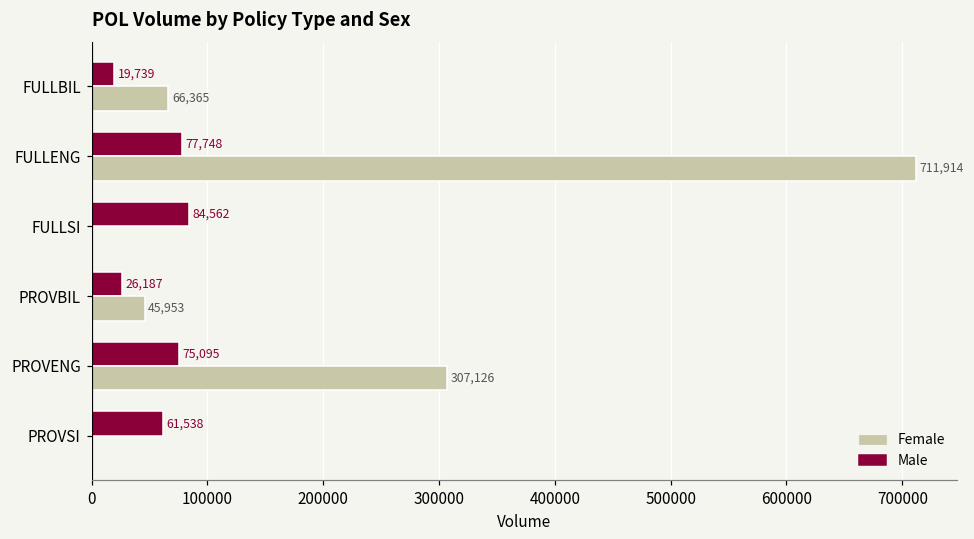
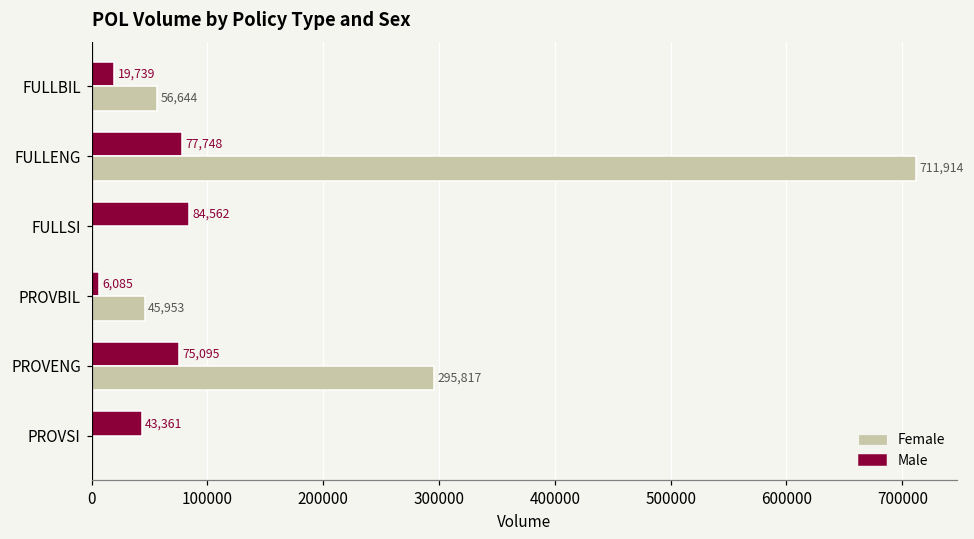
Female, FULLBIL: 66,365 -> 56,644
Male, PROVBIL: 26,187 -> 6,085
Female, PROVENG: 307,126 -> 295,817
Male, PROVSI: 61,538 -> 43,361
